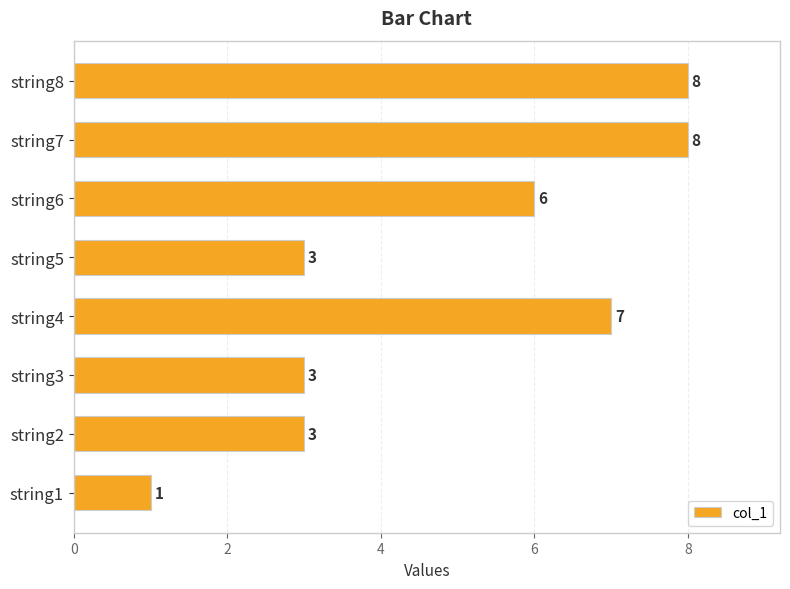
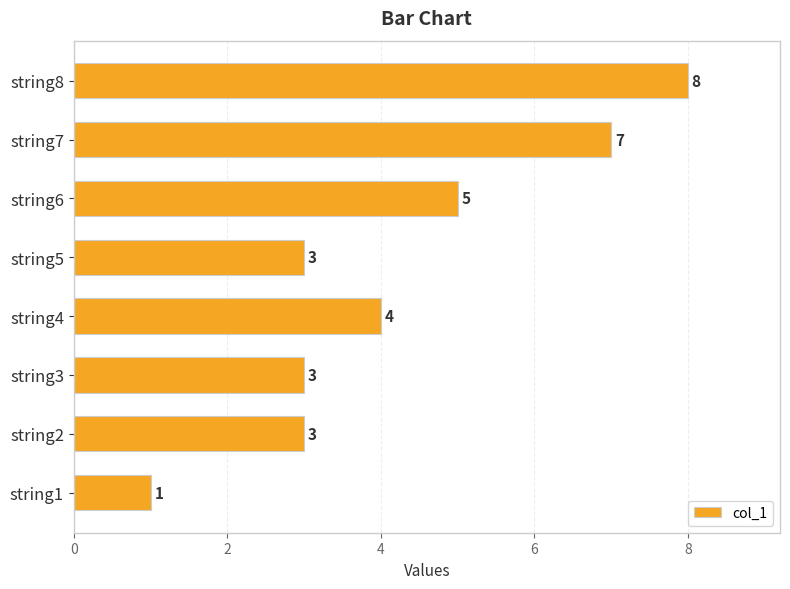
string7: 8 -> 7
string6: 6 -> 5
string4: 7 -> 4
